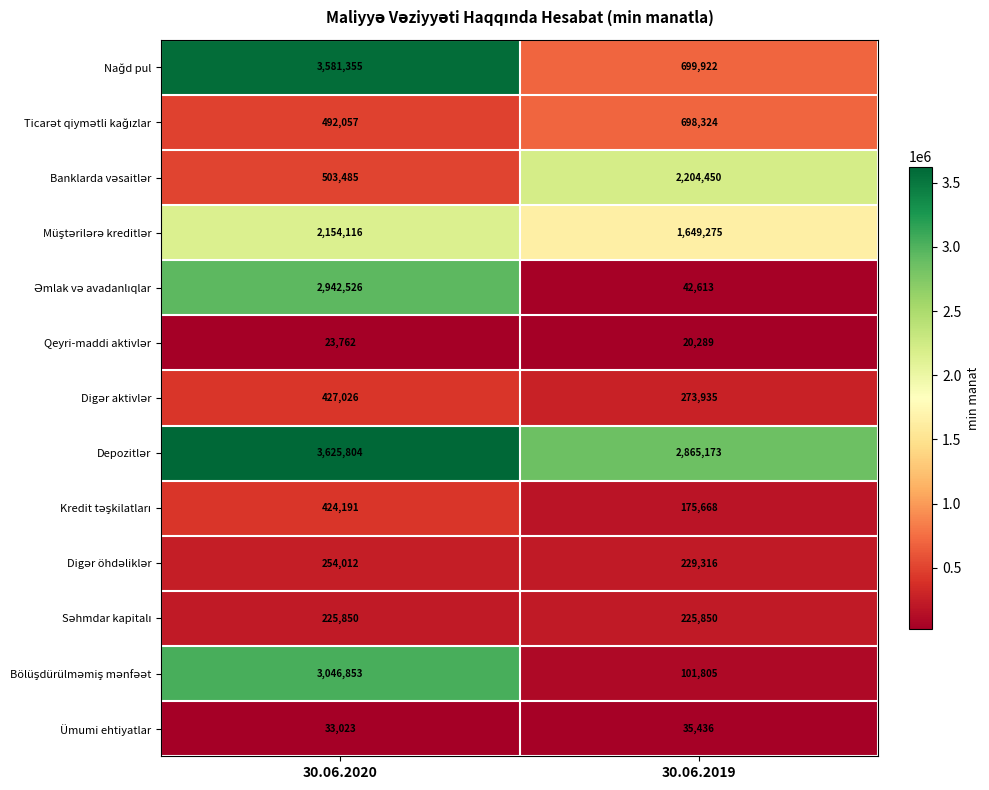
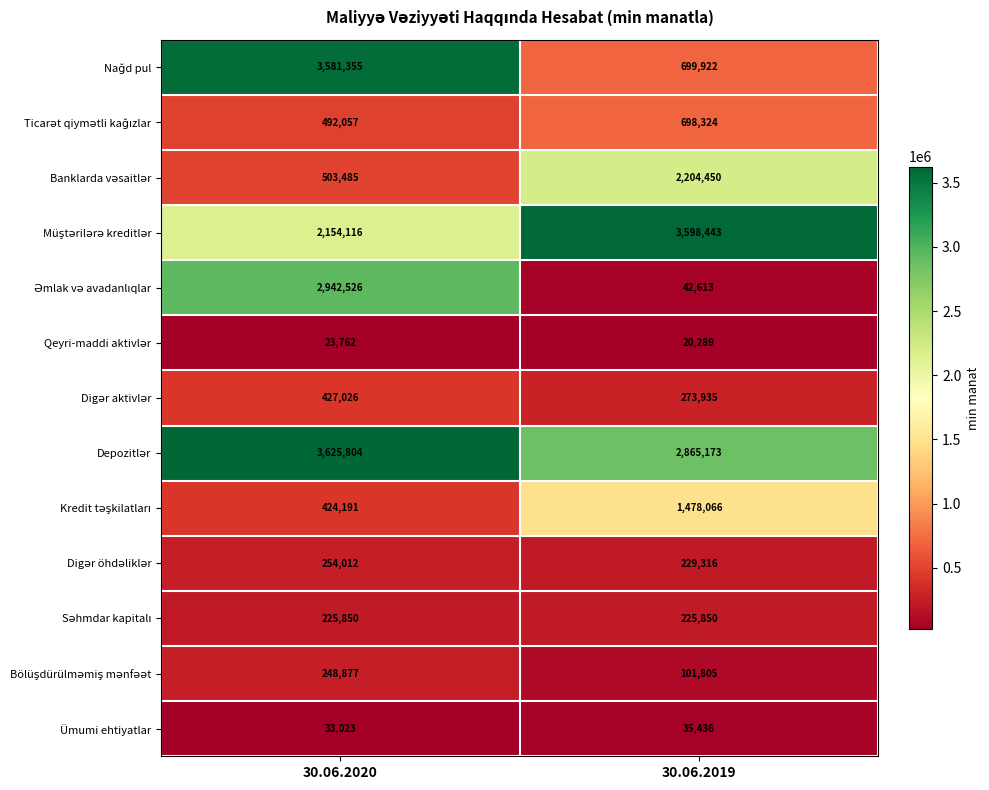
Müştərilərə kreditlər, 30.06.2019: 1,649,275 -> 3,598,443
Kredit təşkilatları, 30.06.2019: 175,668 -> 1,478,066
Bölüşdürülməmiş mənfəət, 30.06.2020: 3,046,853 -> 248,877
